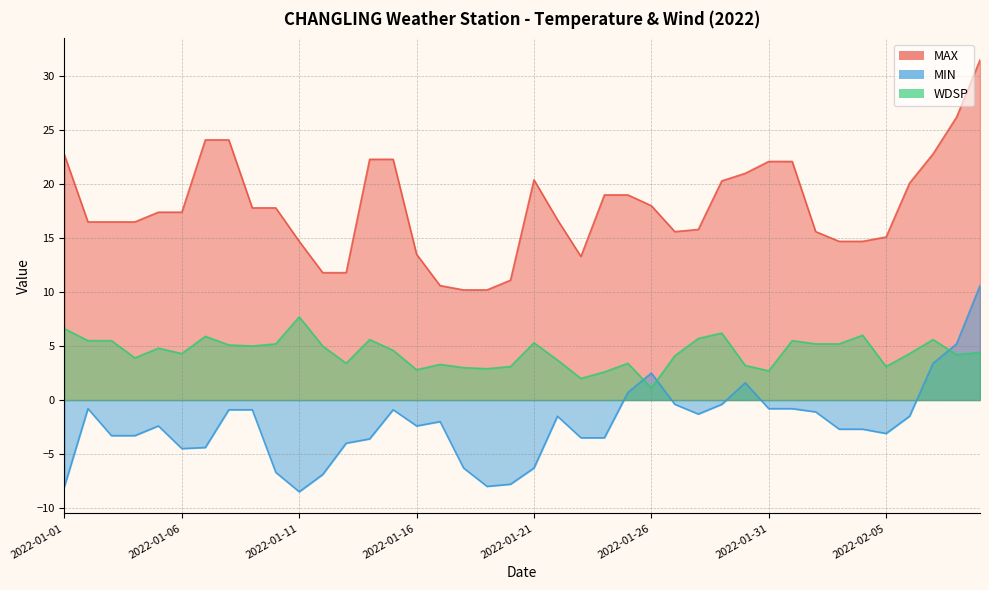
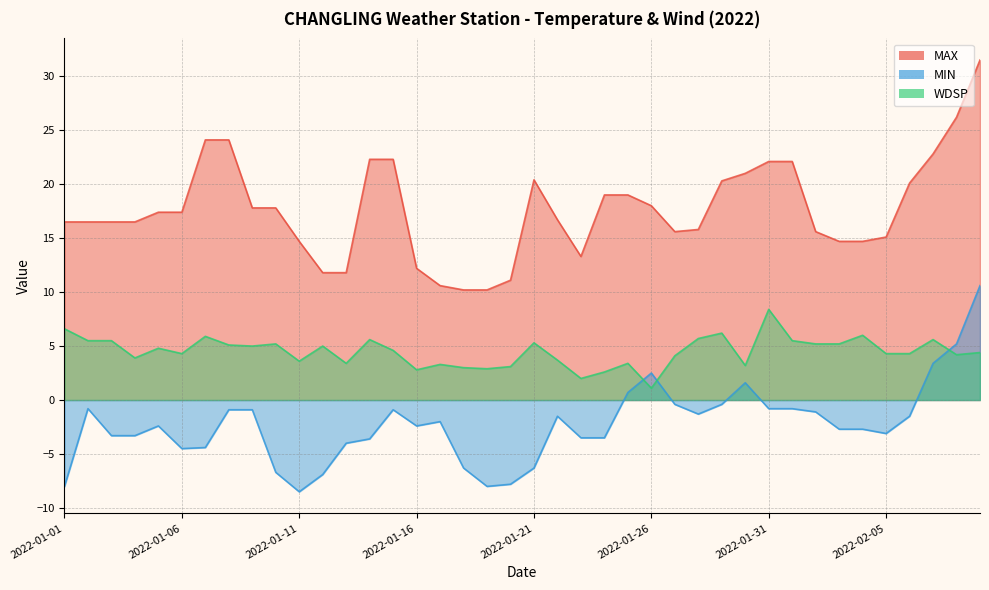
MAX, 2022-01-01: 22.7 -> 16.5
WDSP, 2022-01-11: 7.7 -> 3.6
MAX, 2022-01-16: 13.5 -> 12.2
WDSP, 2022-01-31: 2.7 -> 8.4
WDSP, 2022-02-05: 3.1 -> 4.3
